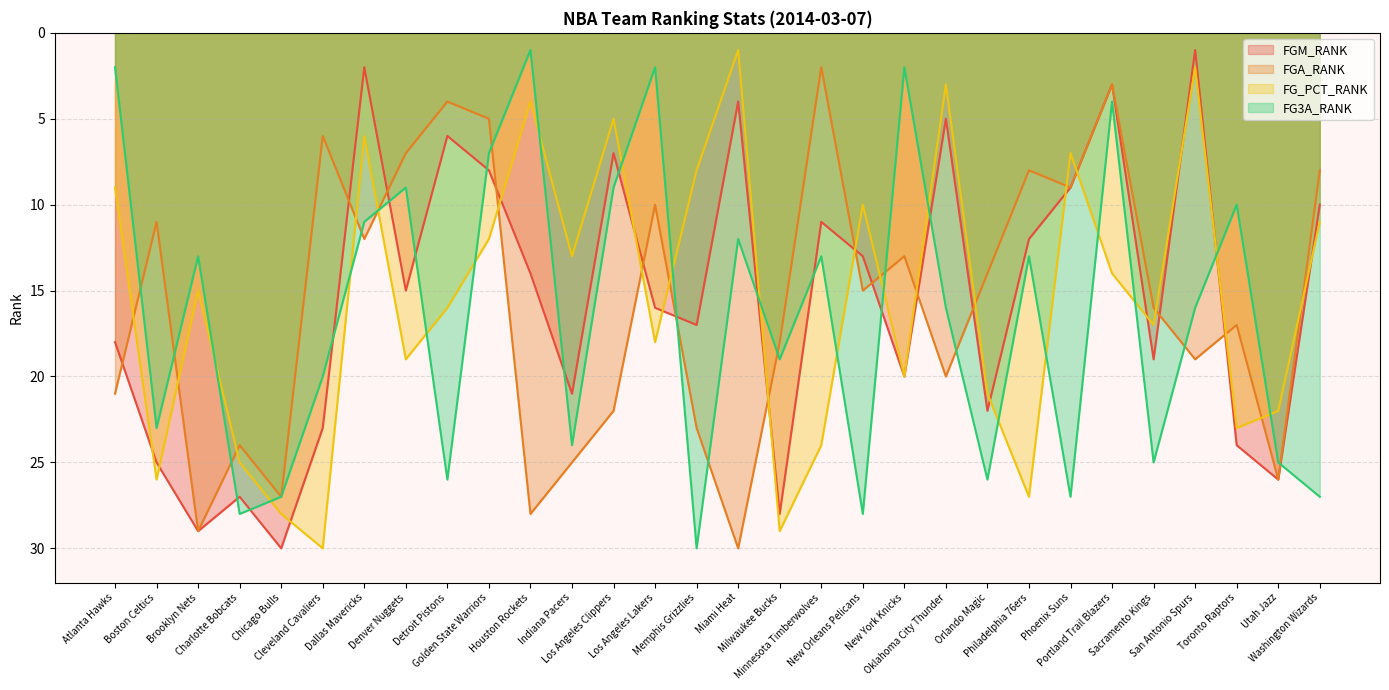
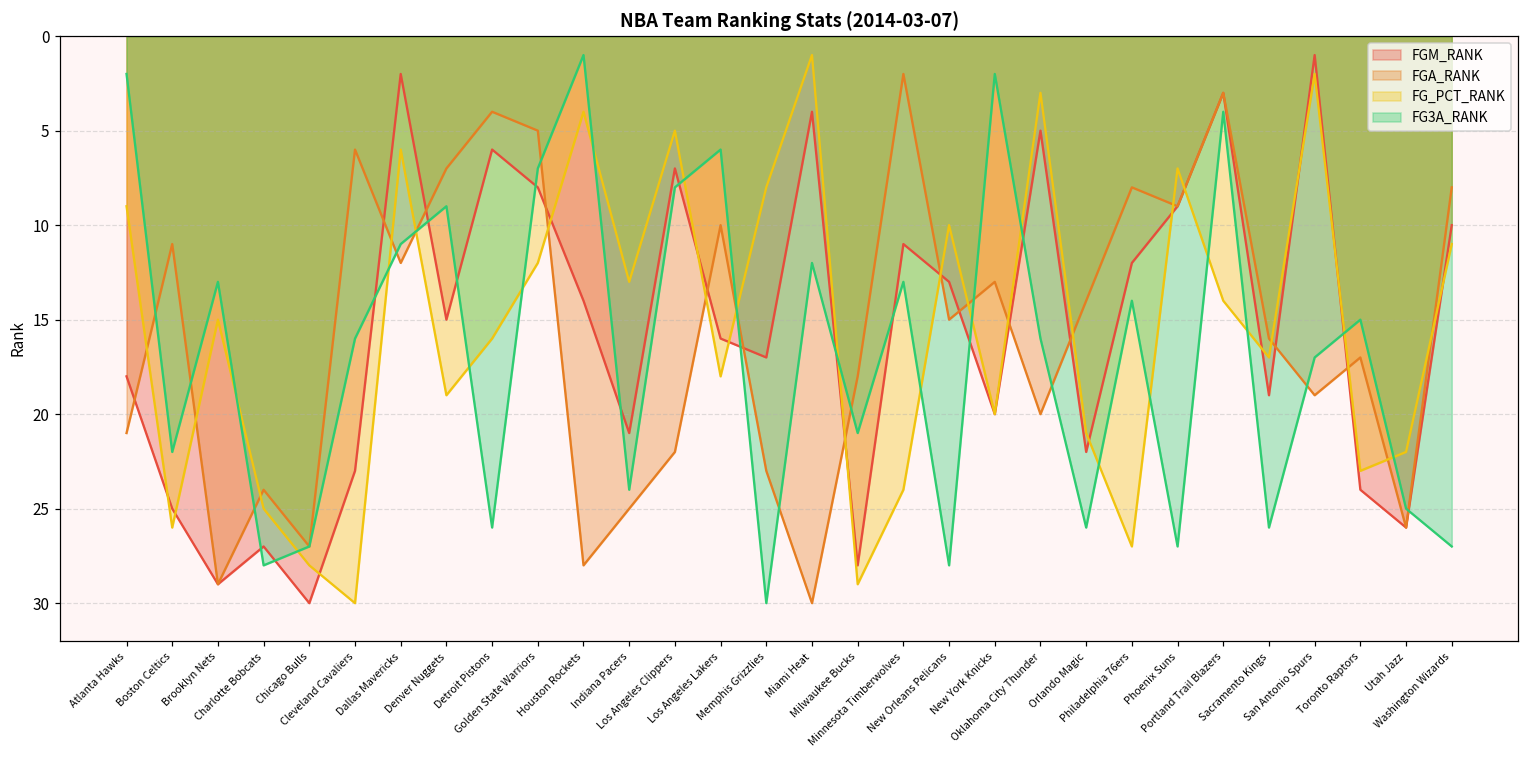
FG3A_RANK, Boston Celtics: 23 -> 22
FG3A_RANK, Cleveland Cavaliers: 20 -> 16
FG3A_RANK, Los Angeles Clippers: 9 -> 8
FG3A_RANK, Los Angeles Lakers: 2 -> 6
FG3A_RANK, Milwaukee Bucks: 19 -> 21
FG3A_RANK, Philadelphia 76ers: 13 -> 14
FG3A_RANK, Sacramento Kings: 25 -> 26
FG3A_RANK, San Antonio Spurs: 16 -> 17
FG3A_RANK, Toronto Raptors: 10 -> 15
